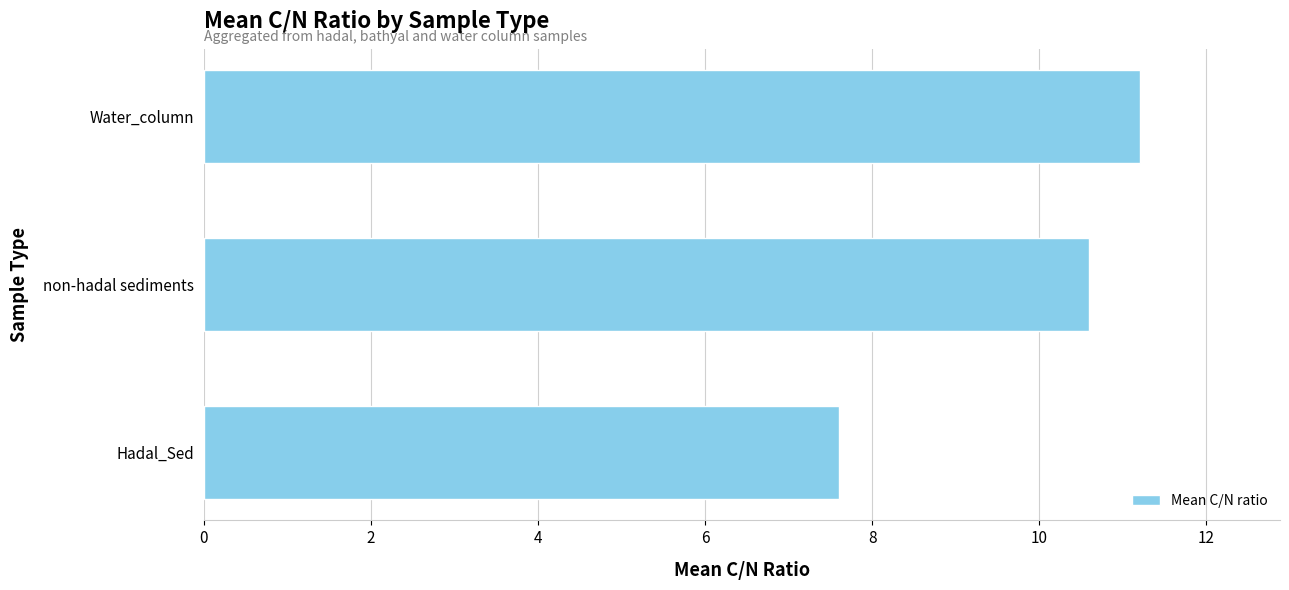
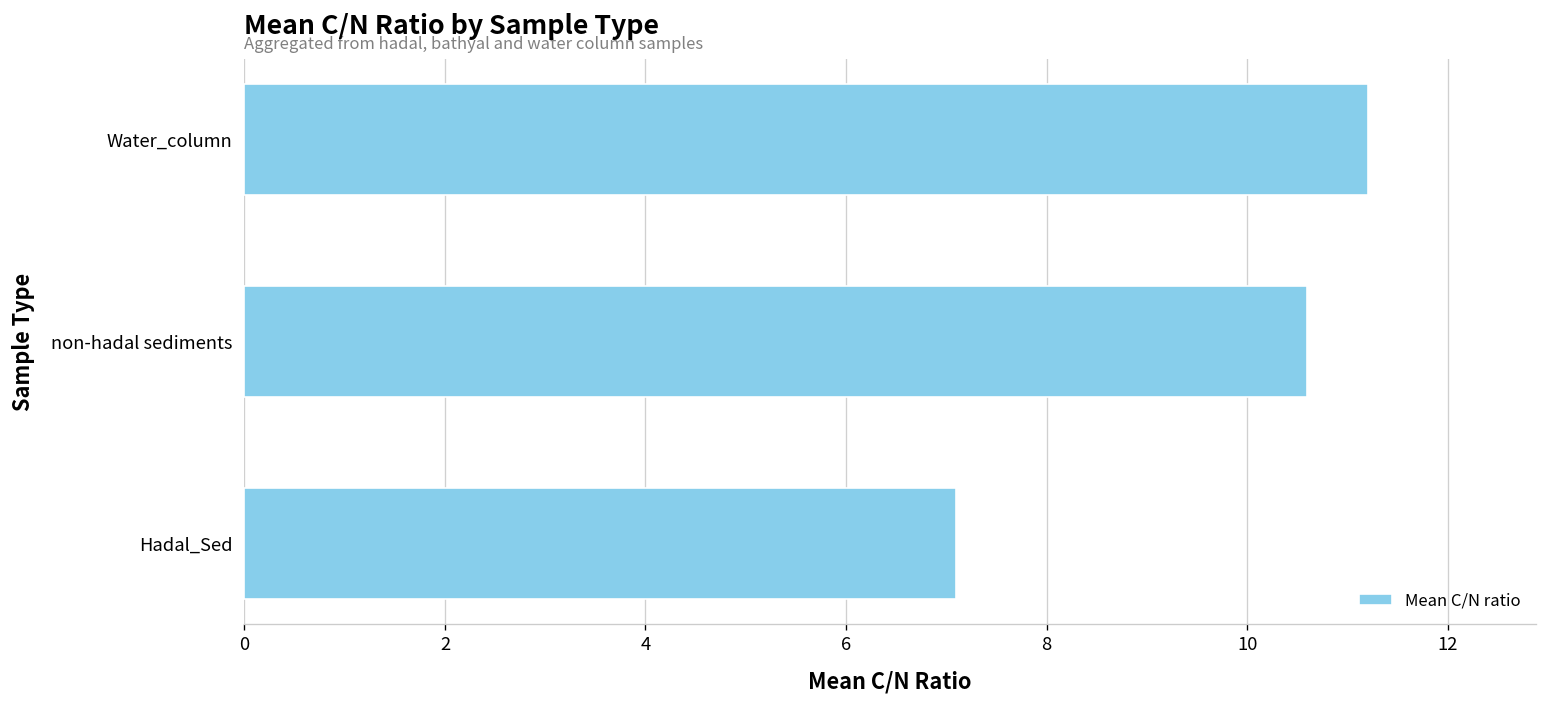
Hadal_Sed: 7.6 -> 7.1
